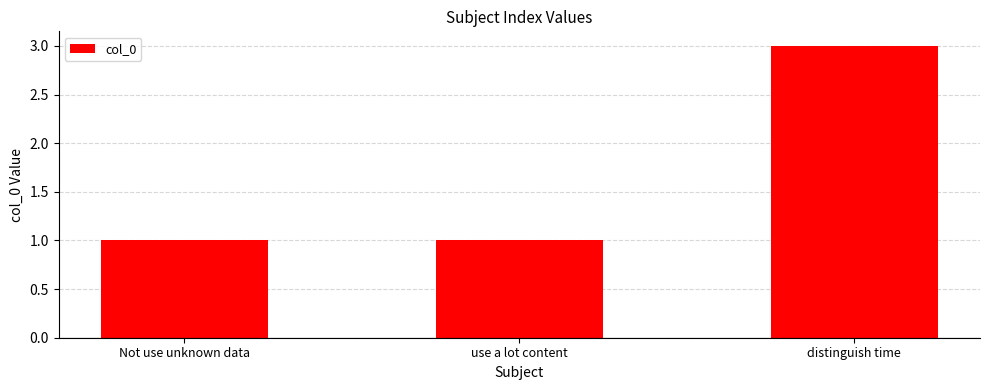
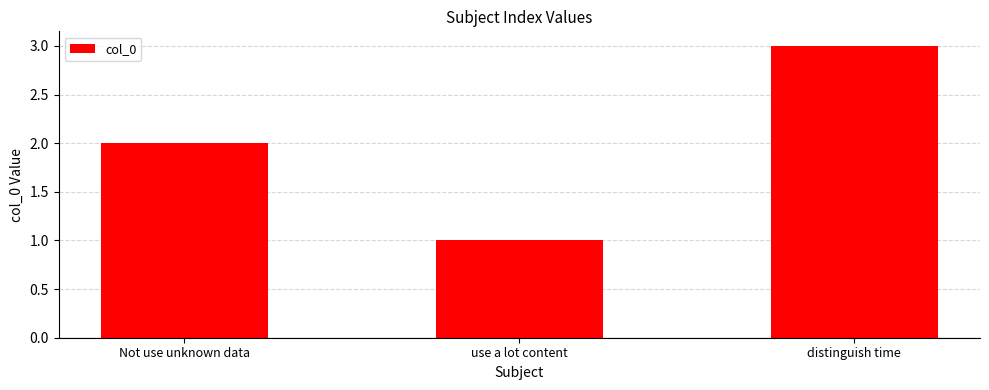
Not use unknown data: 1 -> 2
